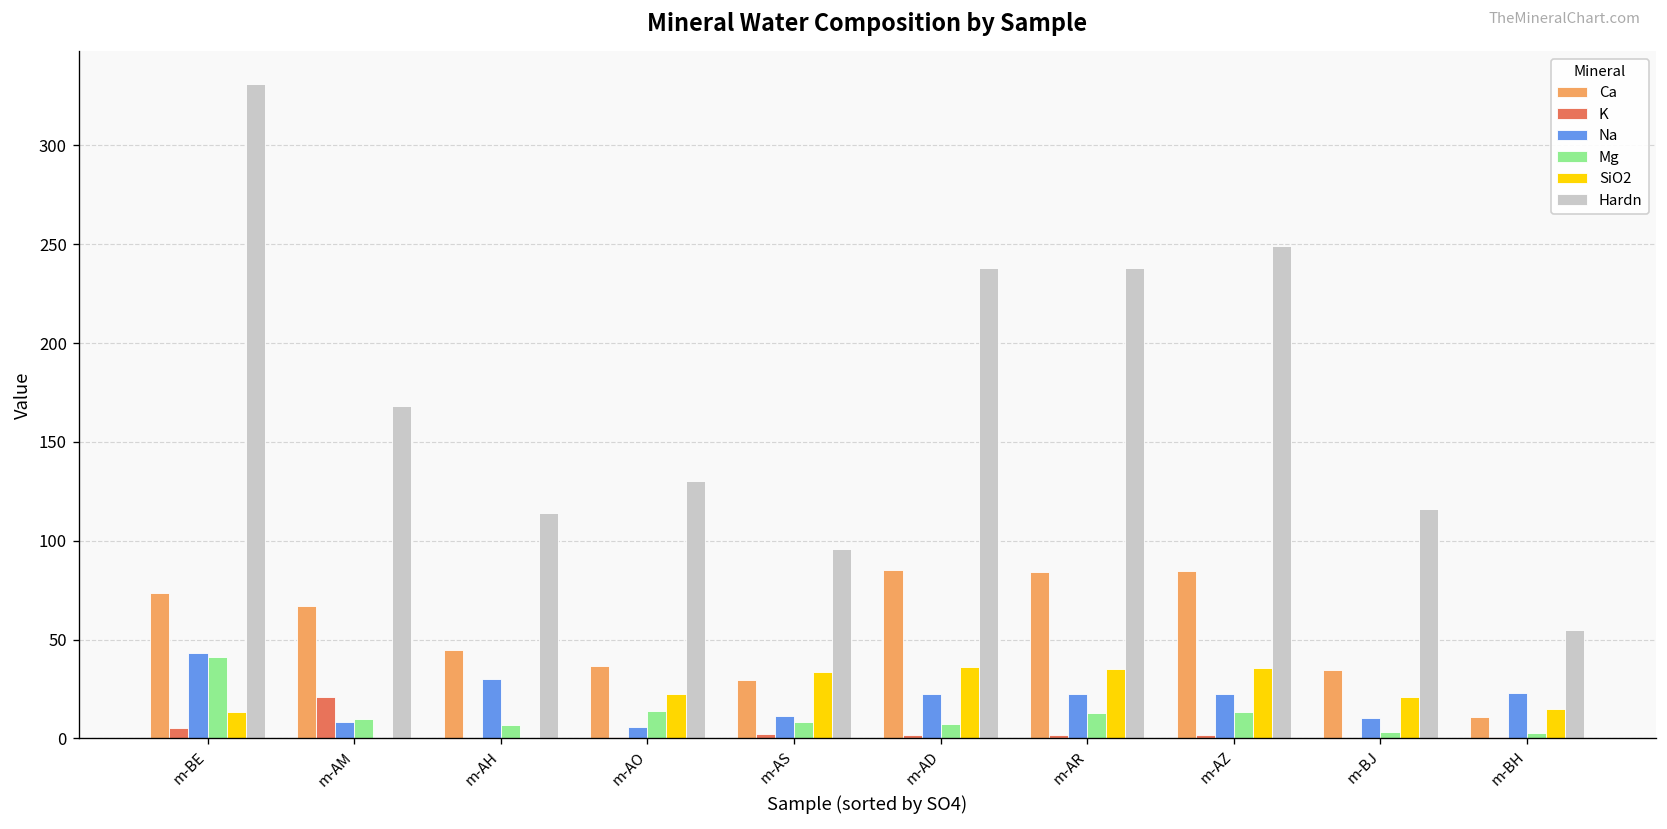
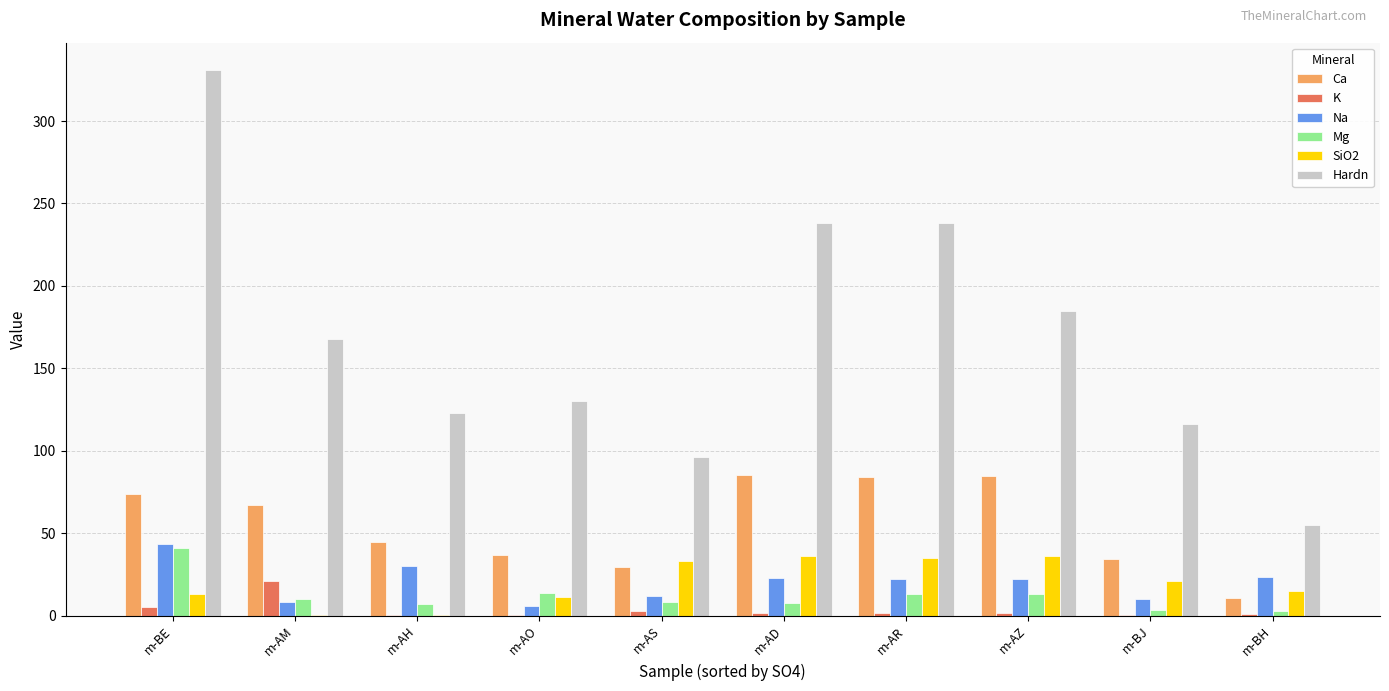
Hardn, m-AH: 114 -> 123
SiO2, m-AO: 22 -> 11
Hardn, m-AZ: 249 -> 185
